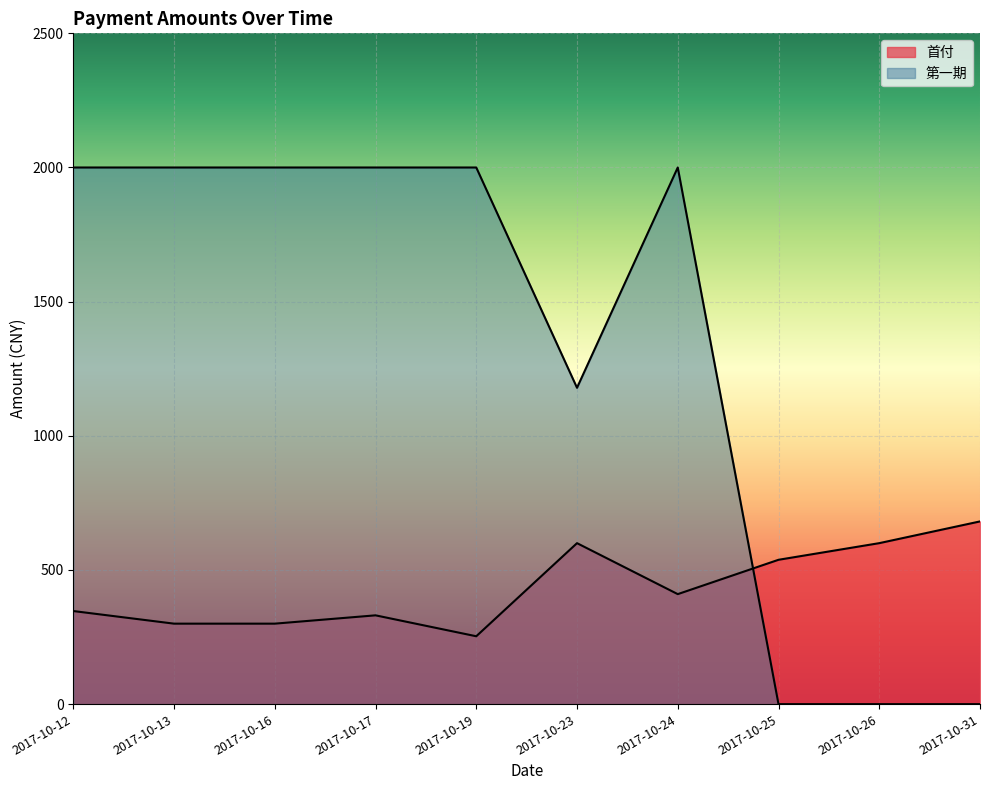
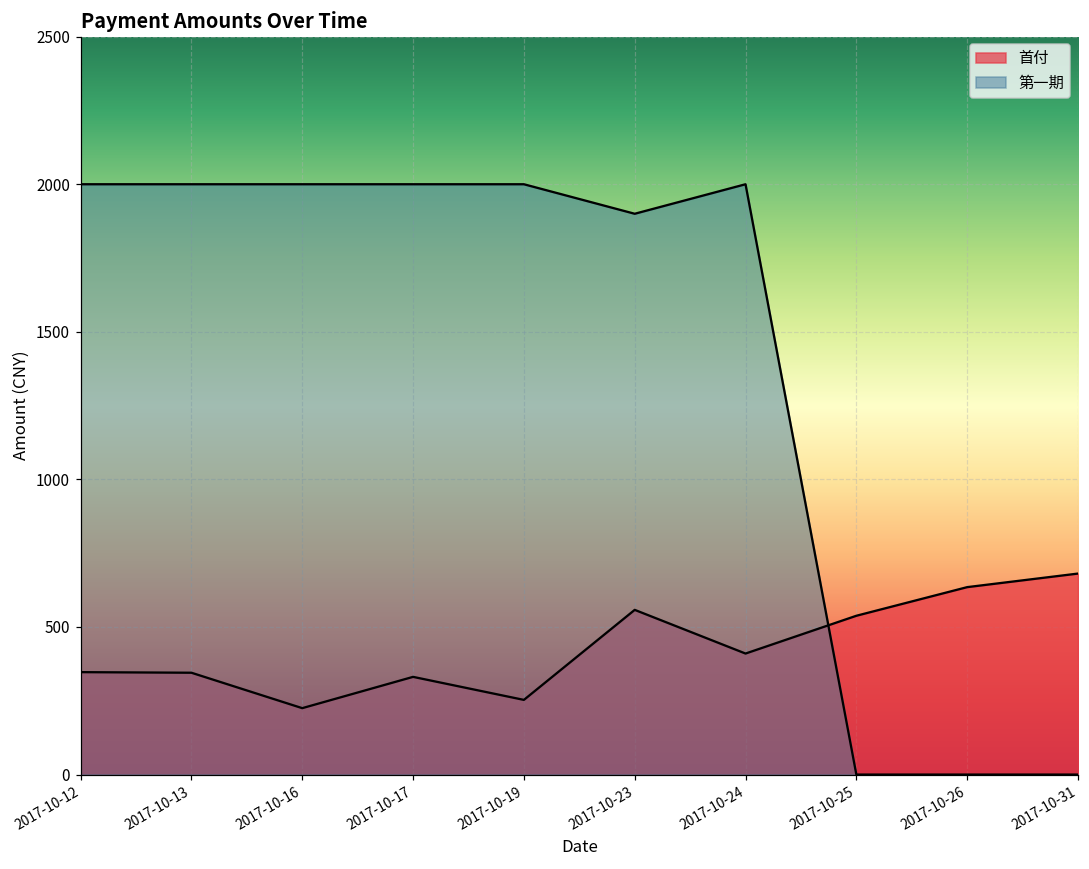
首付, 2017-10-13: 300 -> 350
首付, 2017-10-16: 300 -> 230
首付, 2017-10-23: 600 -> 560
第一期, 2017-10-23: 1180 -> 1900
首付, 2017-10-26: 600 -> 640
